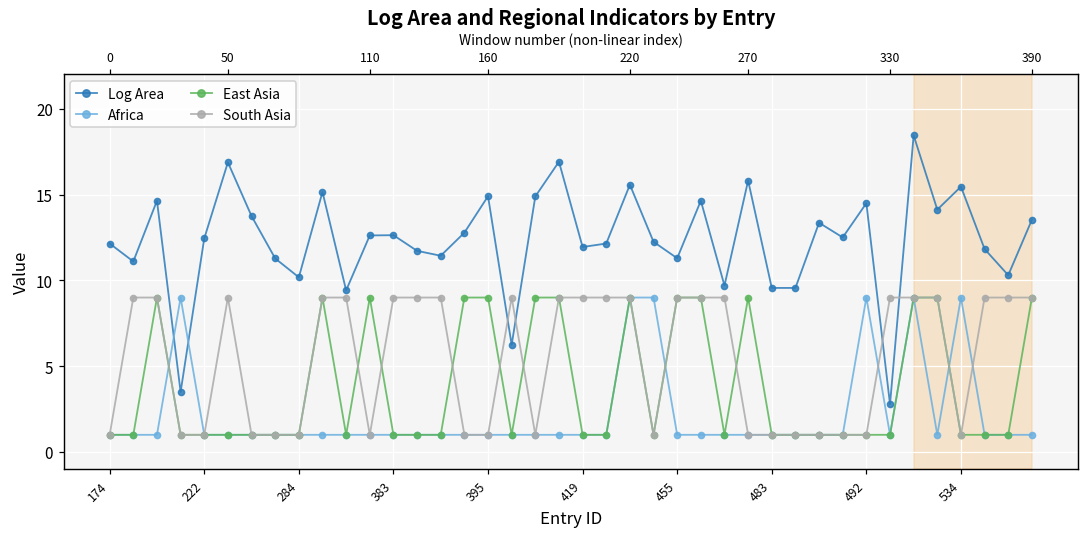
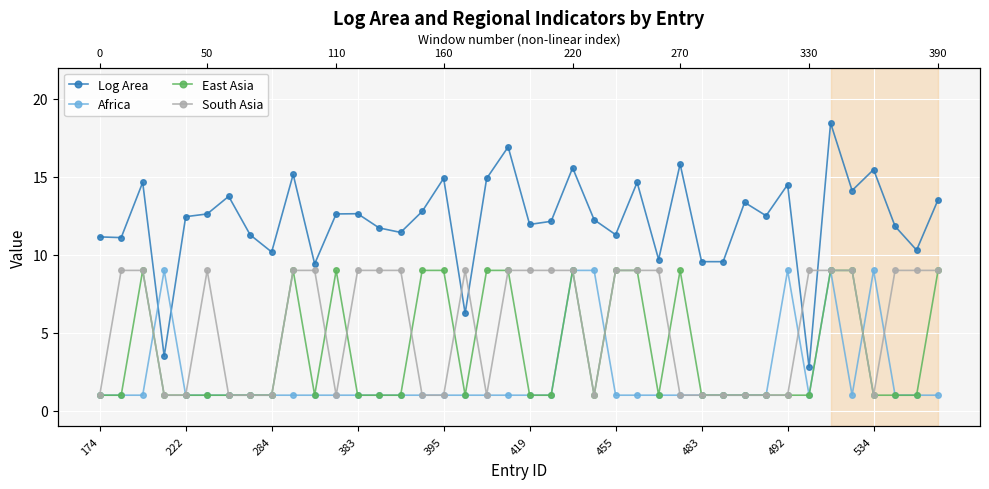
Log Area, 174: 12.1 -> 11.1
Log Area, 50: 16.9 -> 12.6
